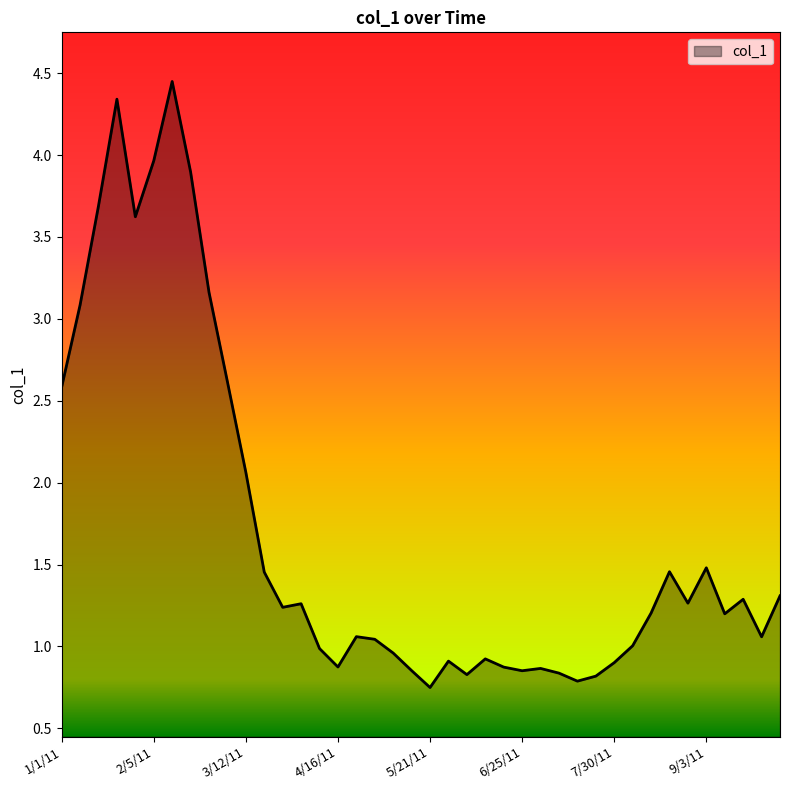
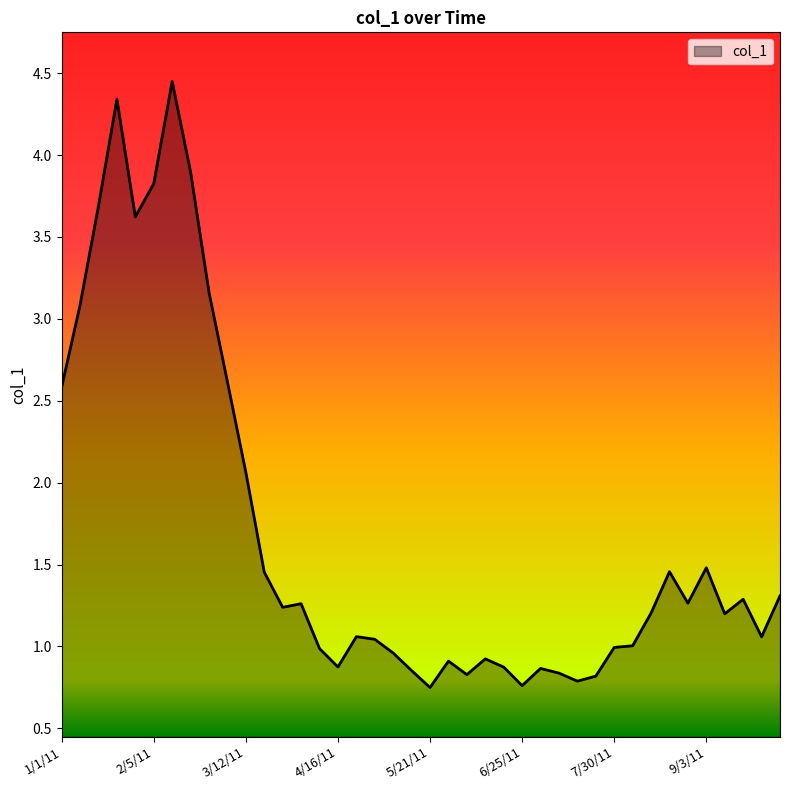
2/5/11: 3.96 -> 3.82
6/25/11: 0.85 -> 0.76
7/30/11: 0.90 -> 0.99
